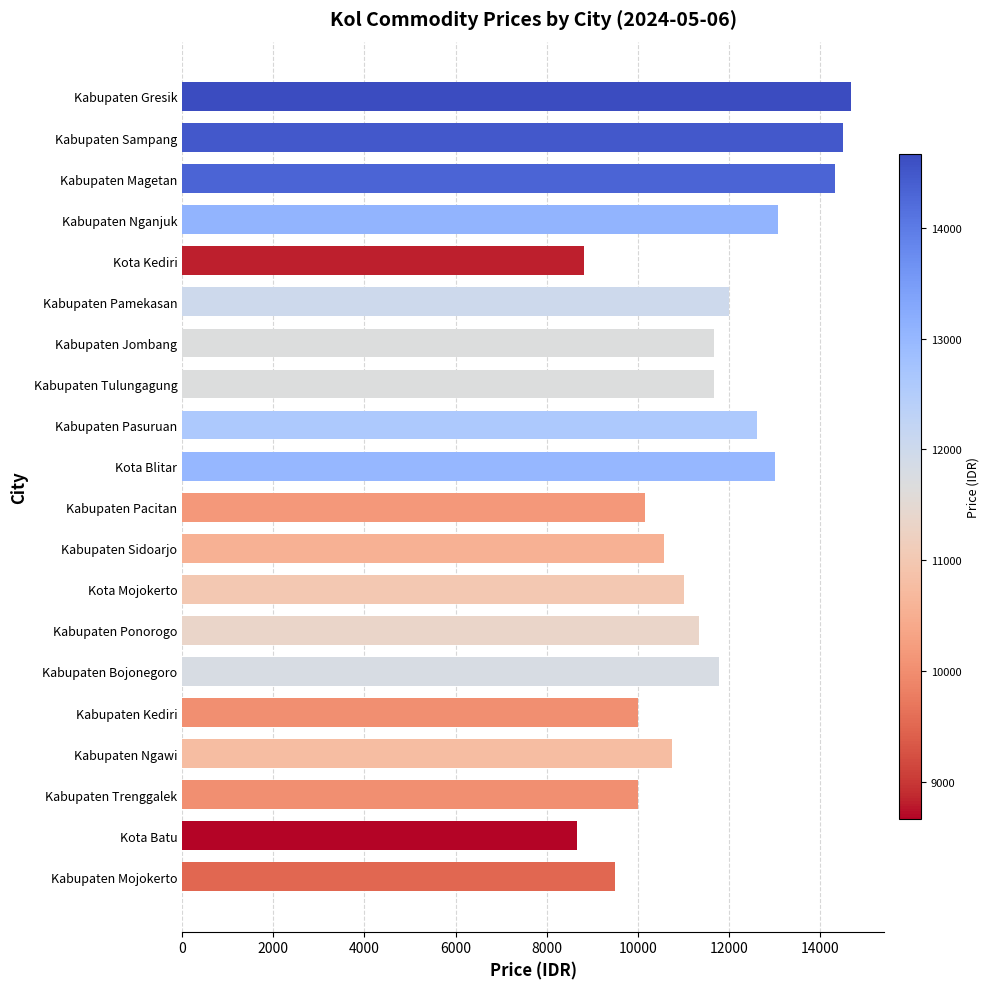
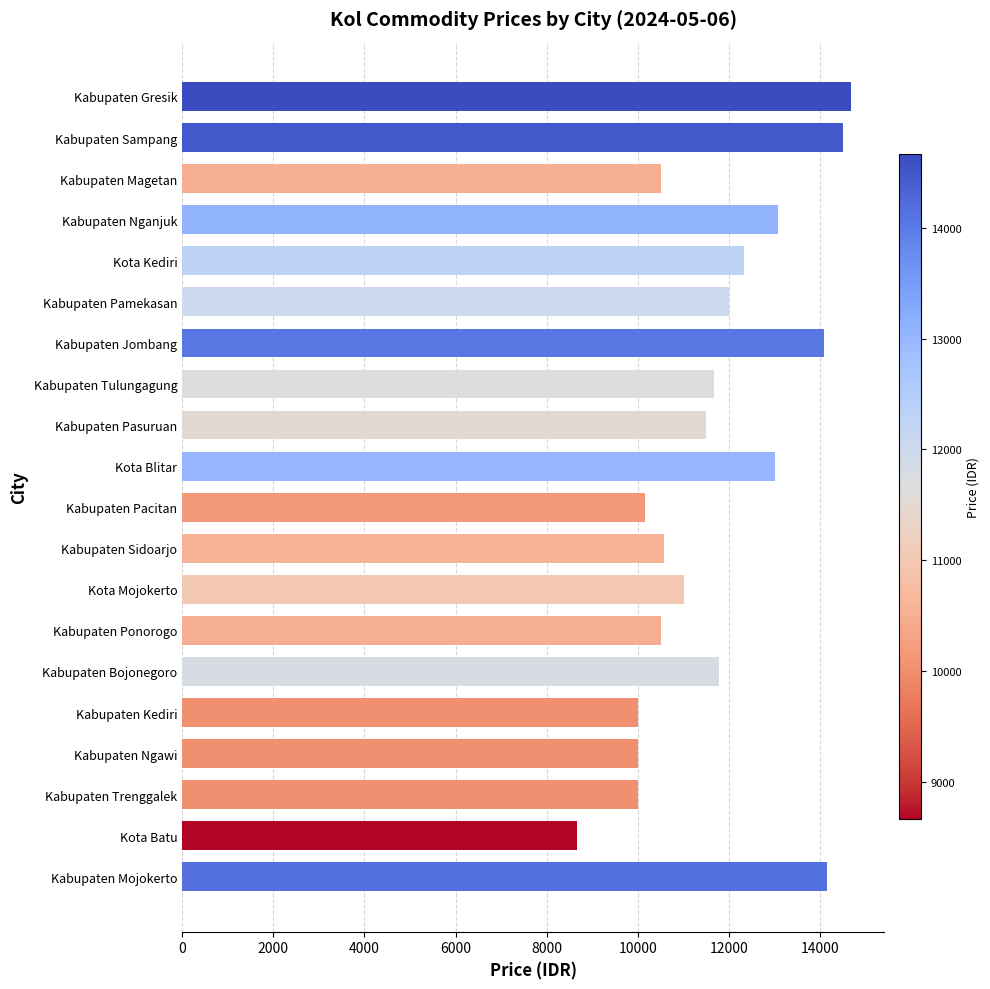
Kabupaten Magetan: 14300 -> 10500
Kota Kediri: 8800 -> 12300
Kabupaten Jombang: 11700 -> 14100
Kabupaten Pasuruan: 12600 -> 11500
Kabupaten Ponorogo: 11300 -> 10500
Kabupaten Ngawi: 10800 -> 10000
Kabupaten Mojokerto: 9500 -> 14200
